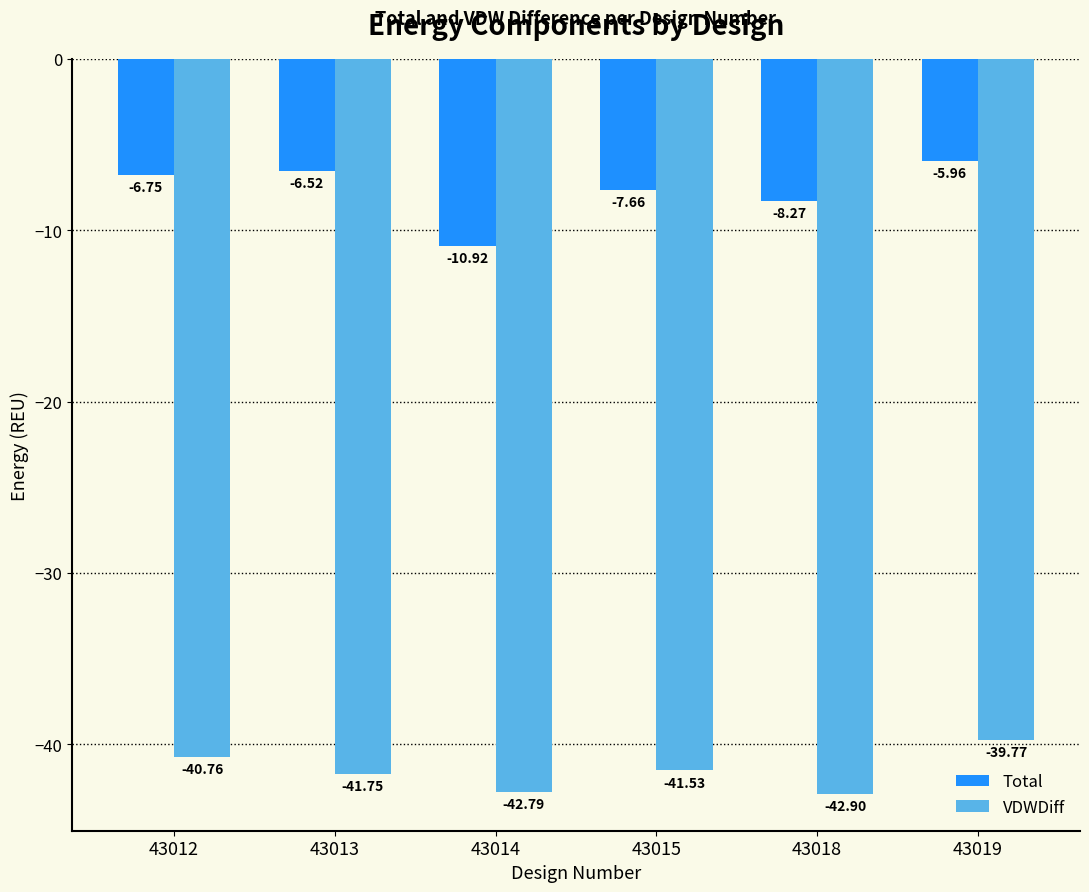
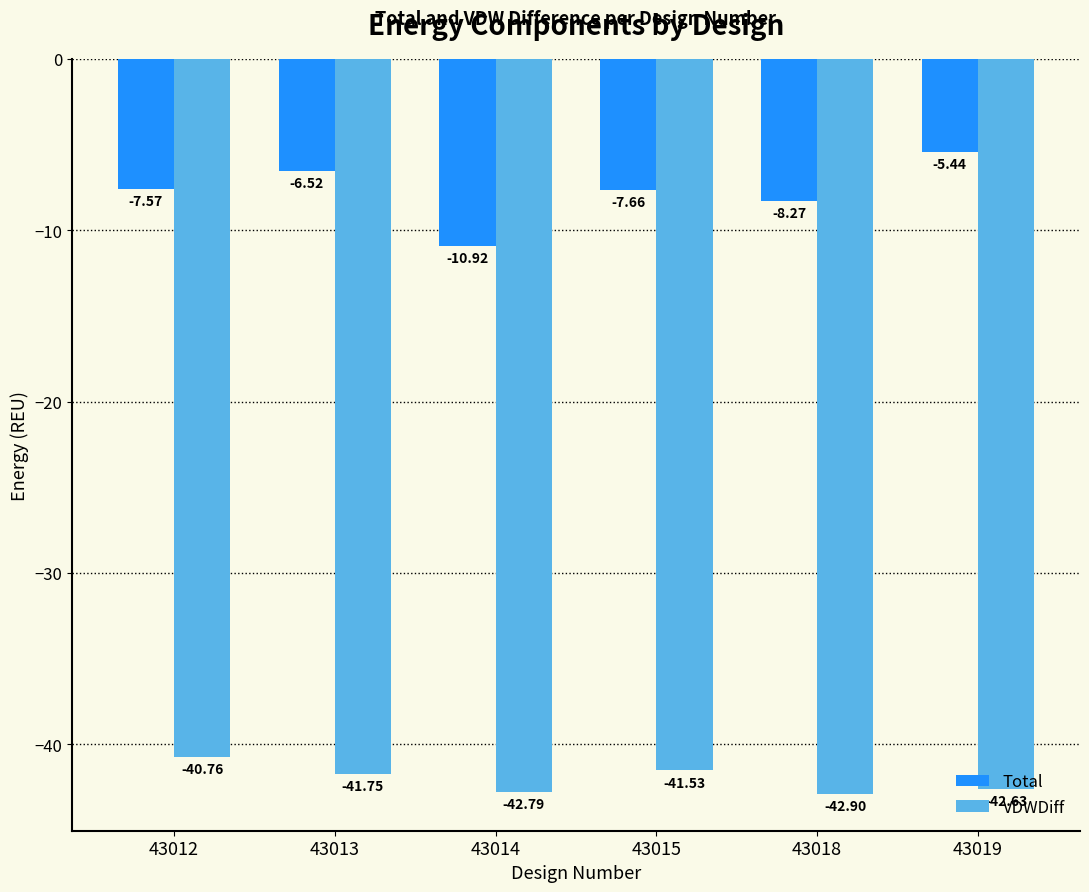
Total, 43012: -6.75 -> -7.57
Total, 43019: -5.96 -> -5.44
VDWDiff, 43019: -39.77 -> -42.63
